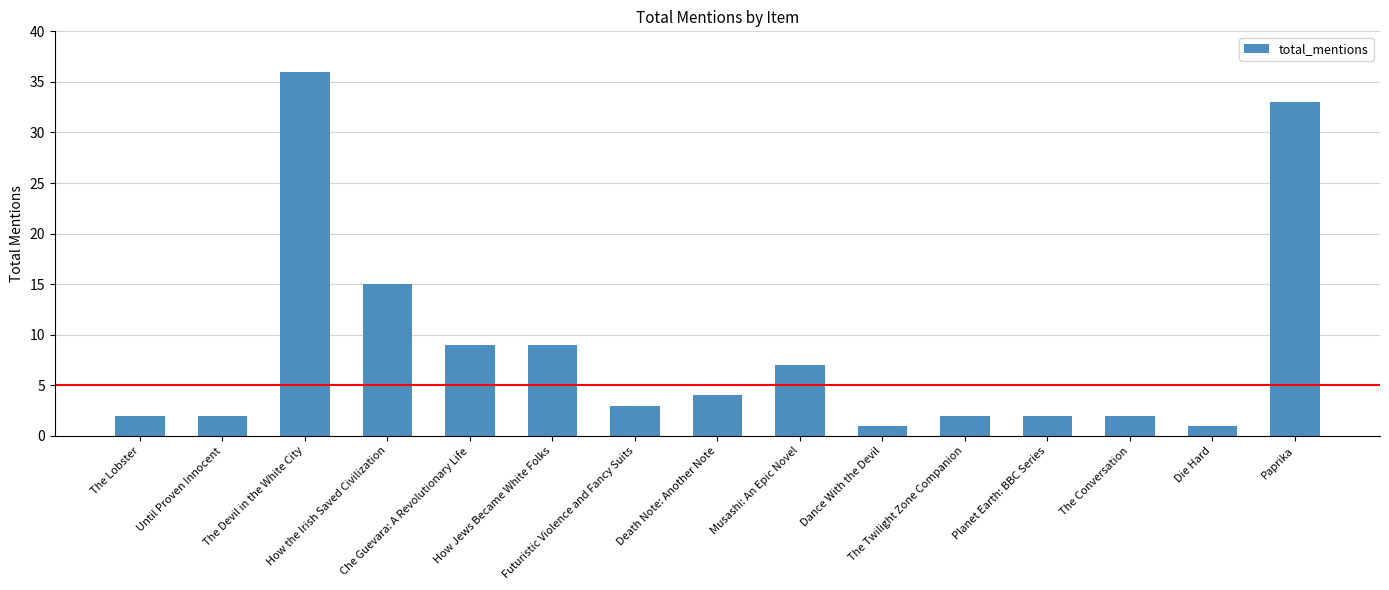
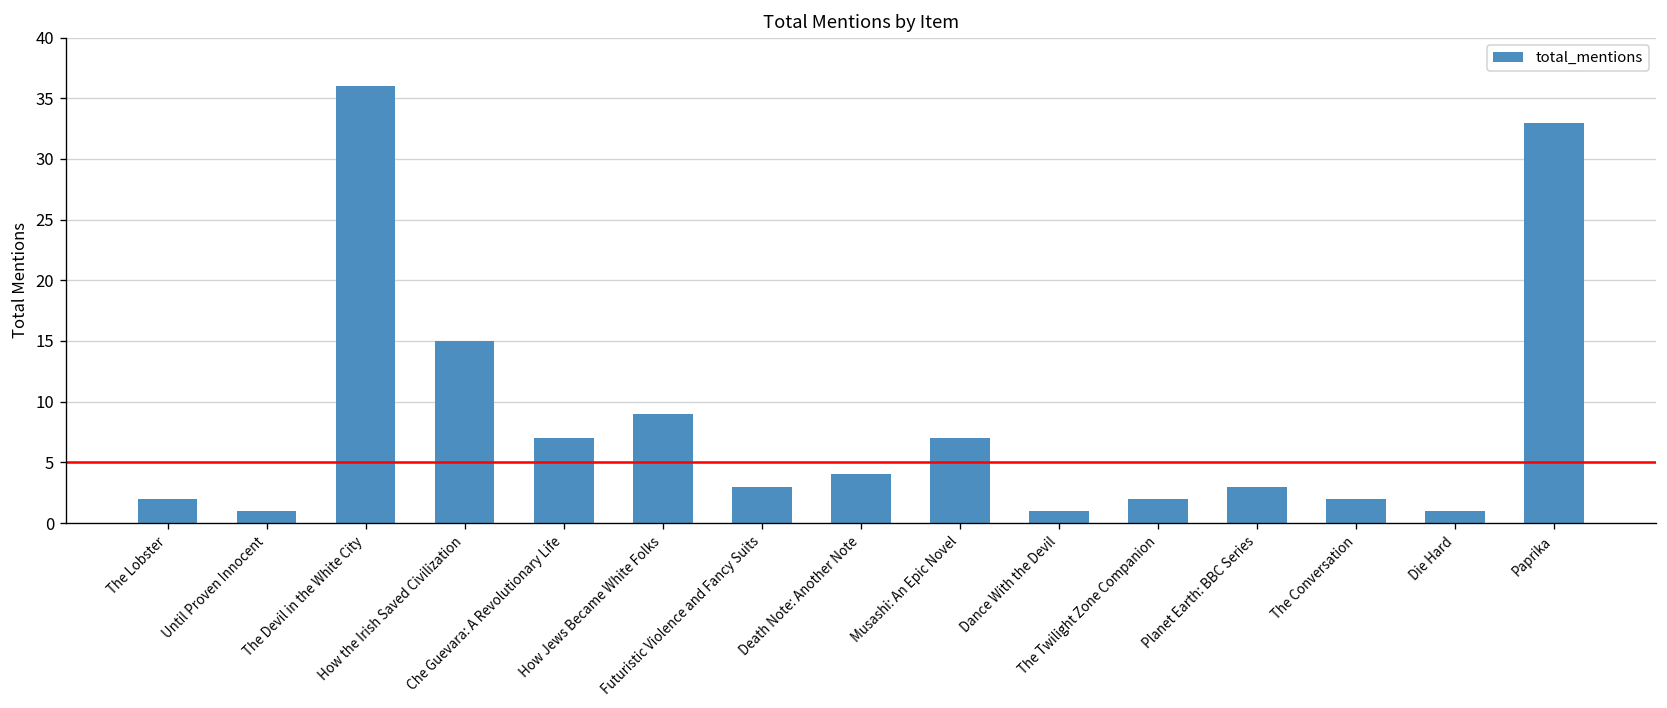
Until Proven Innocent: 2 -> 1
Che Guevara: A Revolutionary Life: 9 -> 7
Planet Earth: BBC Series: 2 -> 3
